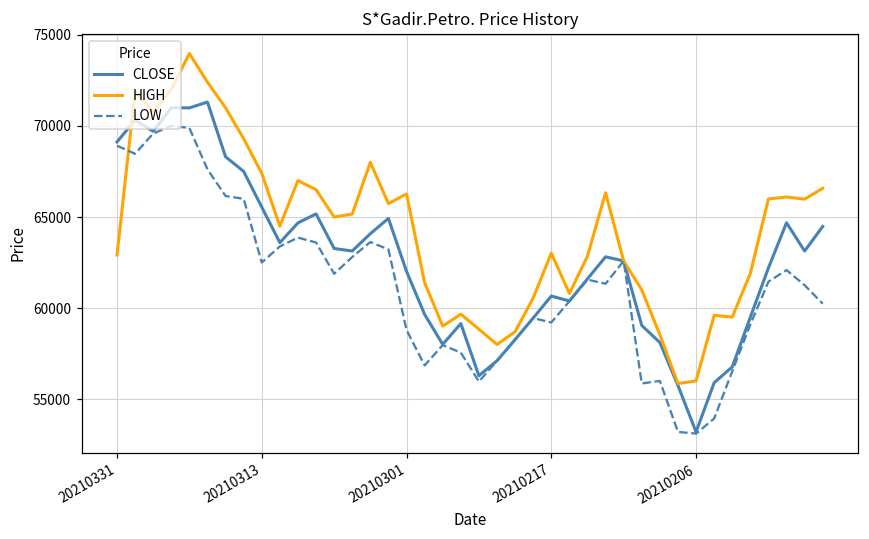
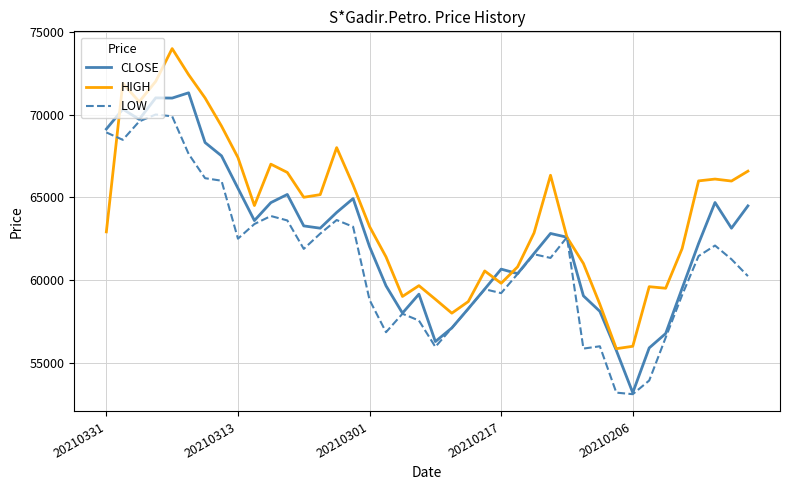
HIGH, 20210301: 66300 -> 63200
HIGH, 20210217: 63000 -> 59800
